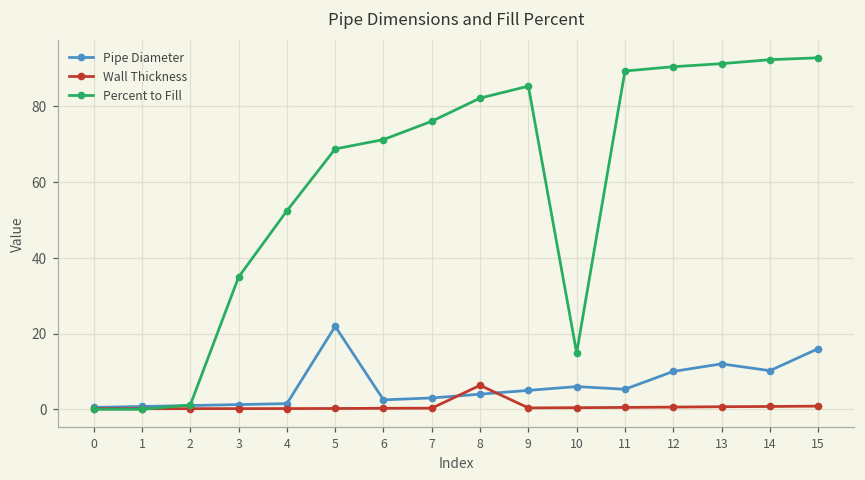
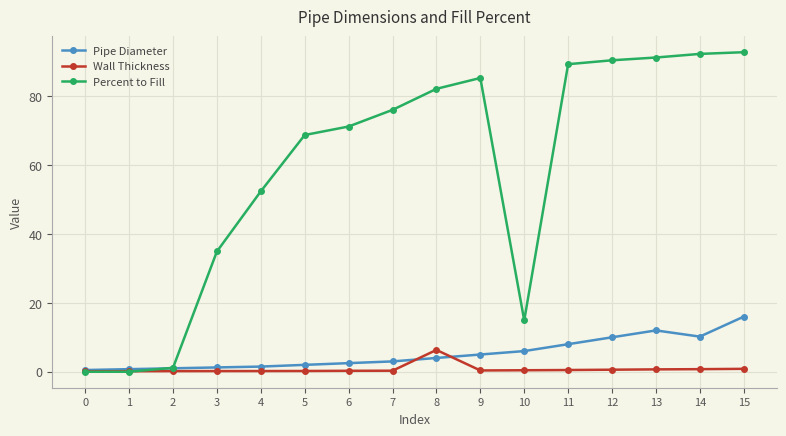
Pipe Diameter, 5: 22 -> 2
Pipe Diameter, 11: 5 -> 8
